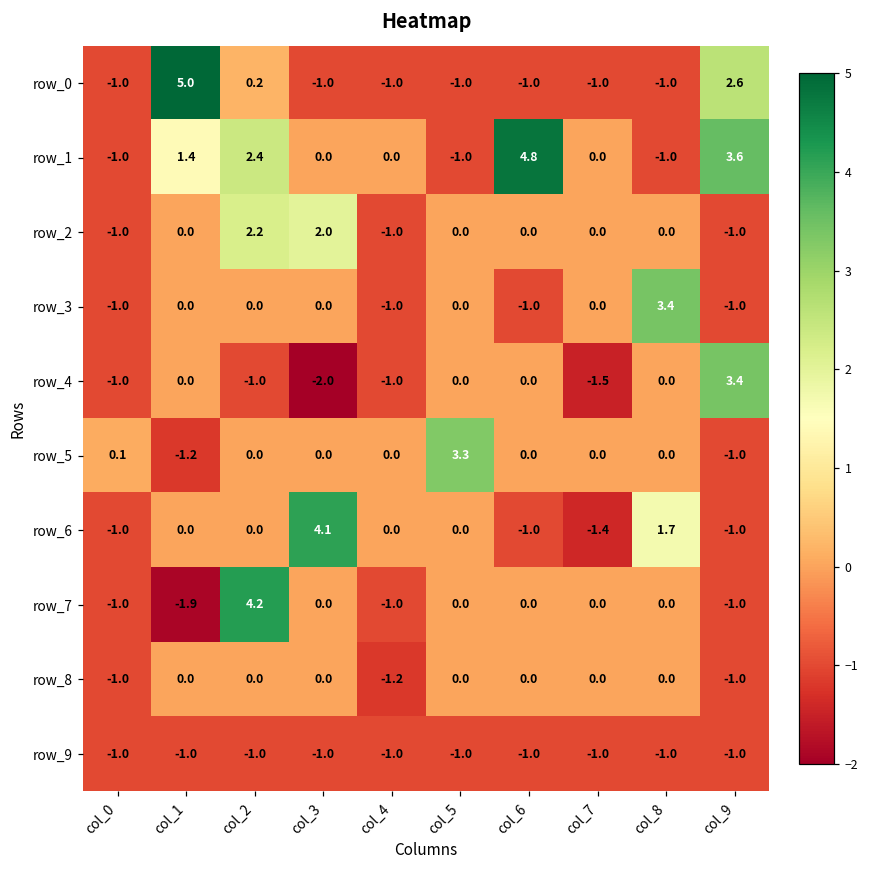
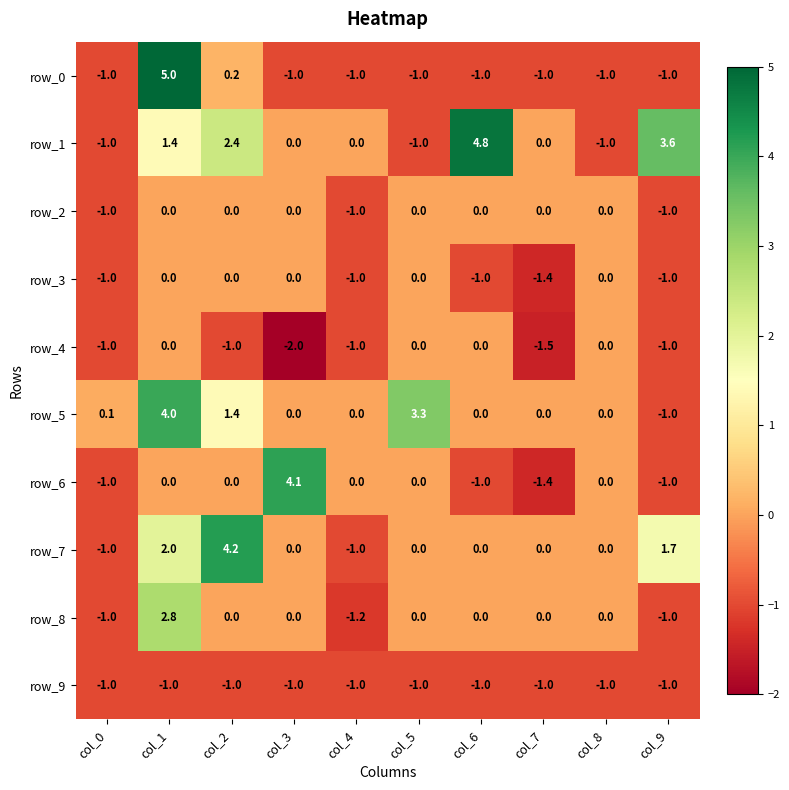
row_0, col_9: 2.6 -> -1.0
row_2, col_2: 2.2 -> 0.0
row_2, col_3: 2.0 -> 0.0
row_3, col_7: 0.0 -> -1.4
row_3, col_8: 3.4 -> 0.0
row_4, col_9: 3.4 -> -1.0
row_5, col_1: -1.2 -> 4.0
row_5, col_2: 0.0 -> 1.4
row_6, col_8: 1.7 -> 0.0
row_7, col_1: -1.9 -> 2.0
row_7, col_9: -1.0 -> 1.7
row_8, col_1: 0.0 -> 2.8
